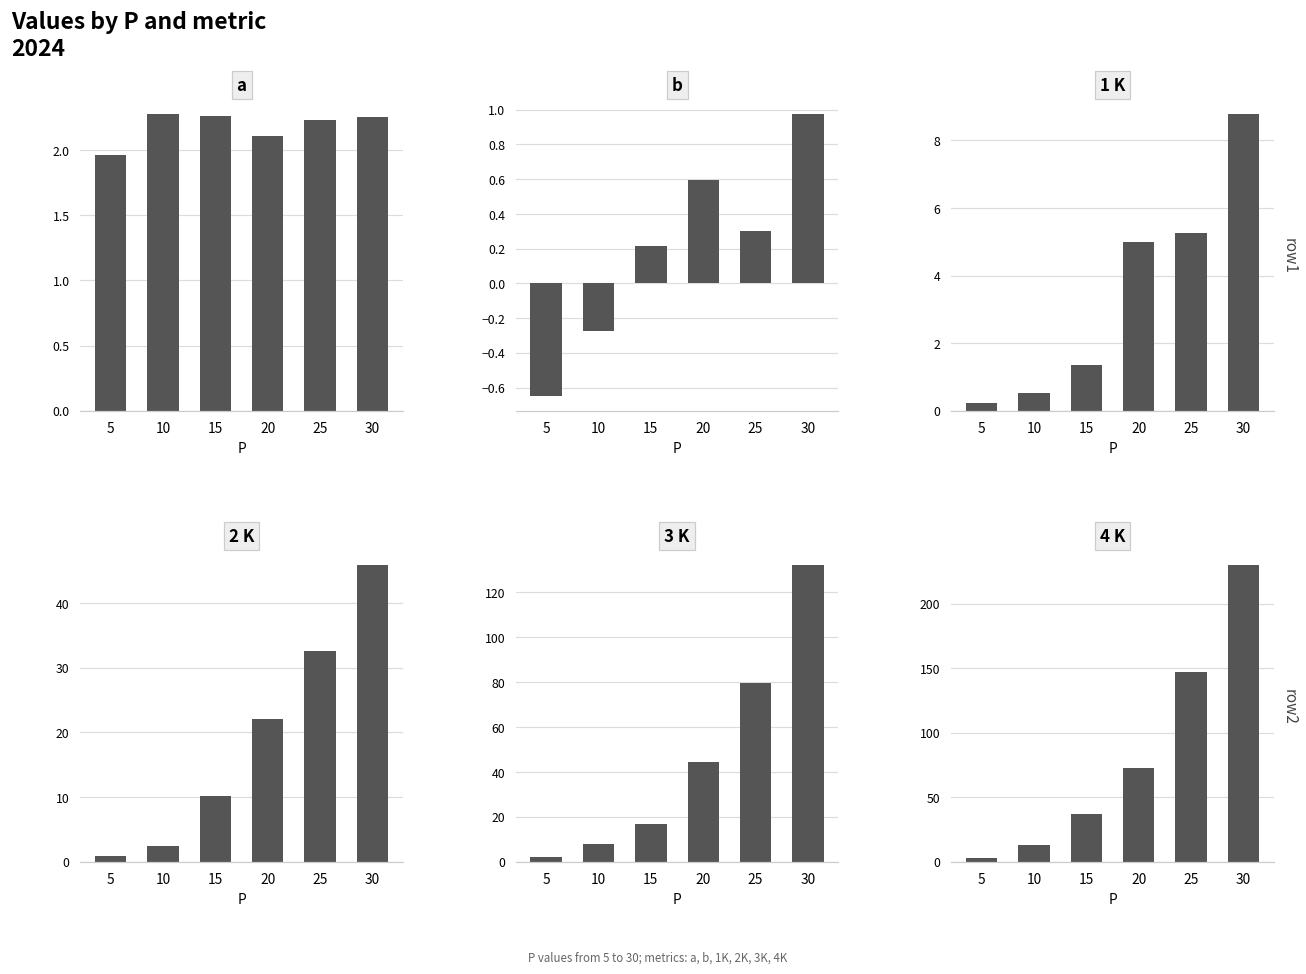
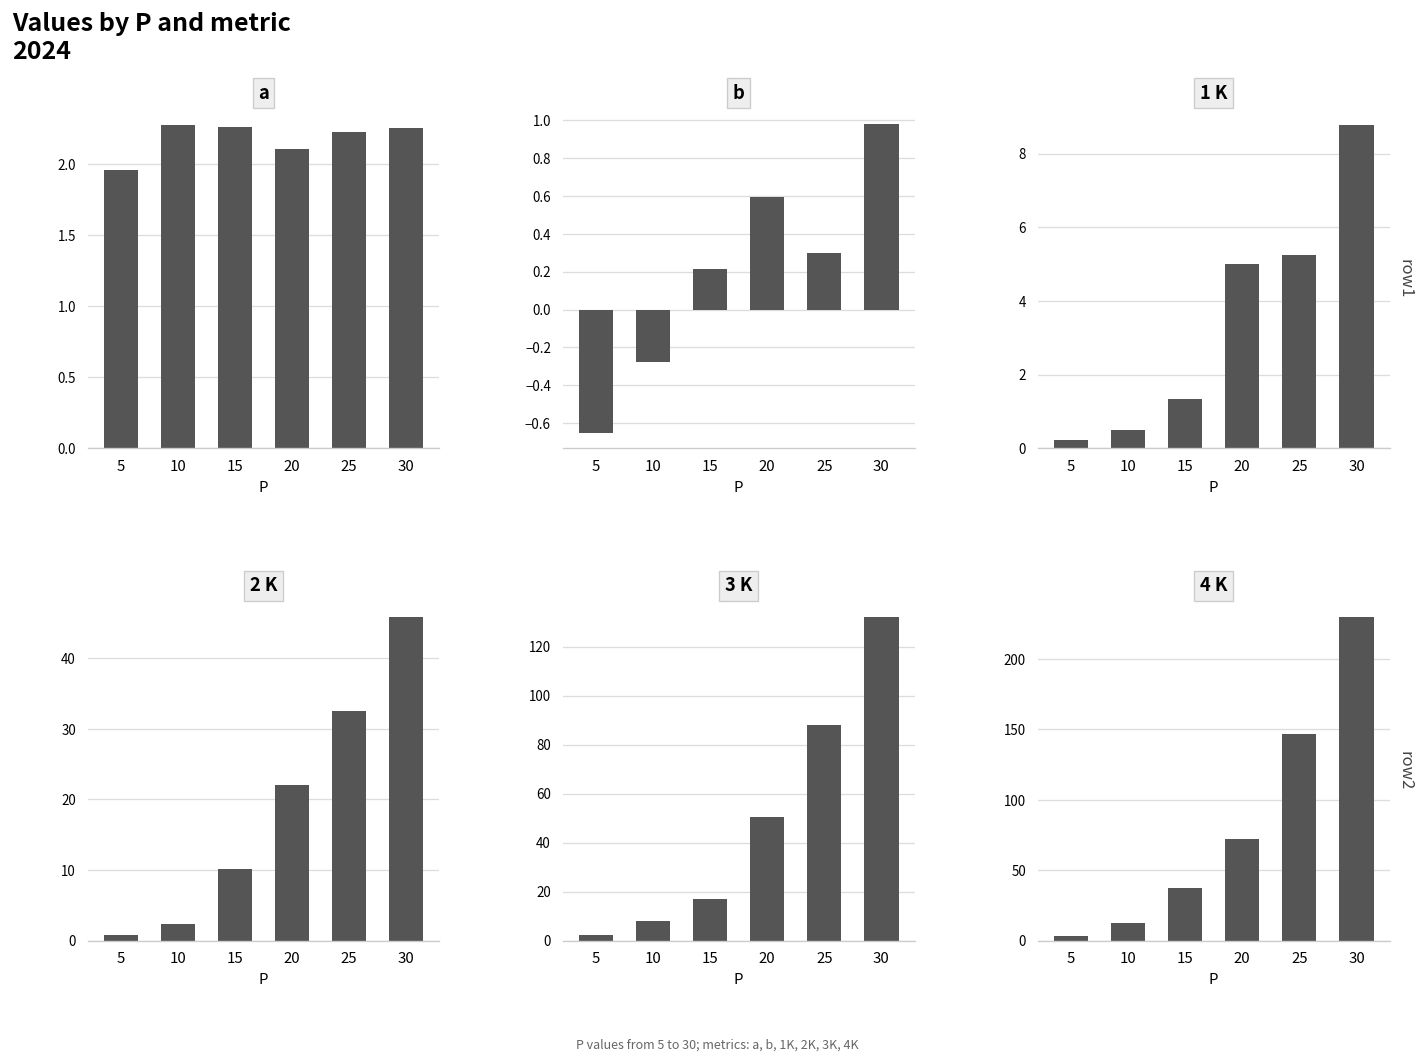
3 K, 20: 44 -> 51
3 K, 25: 80 -> 88
